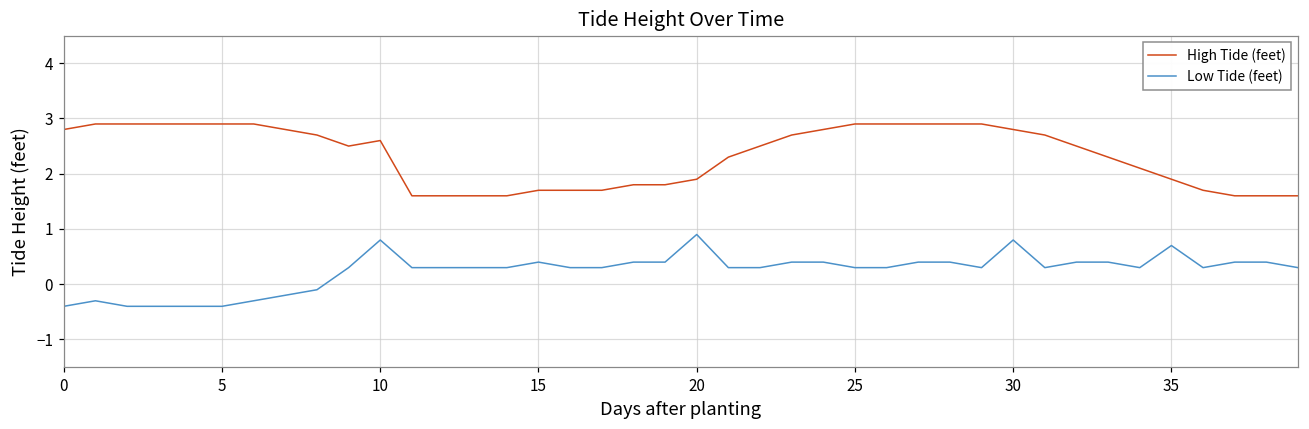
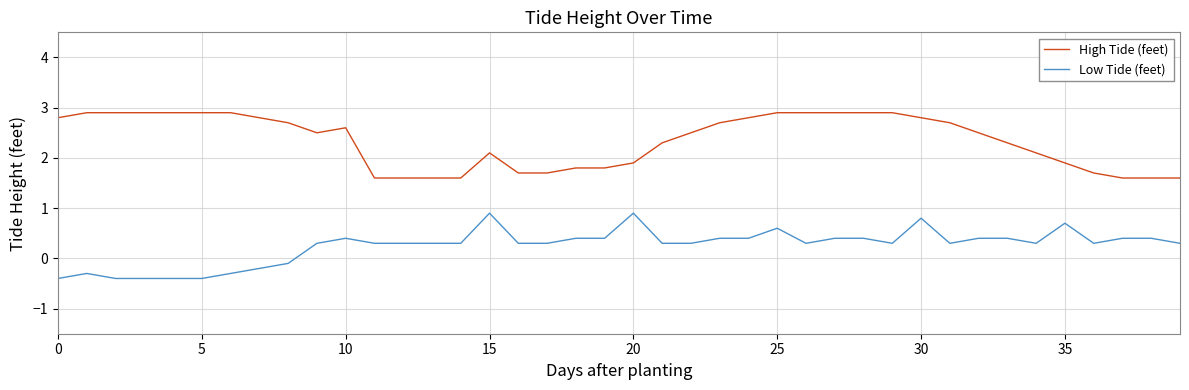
Low Tide (feet), 10: 0.8 -> 0.4
High Tide (feet), 15: 1.7 -> 2.1
Low Tide (feet), 15: 0.4 -> 0.9
Low Tide (feet), 25: 0.3 -> 0.6
